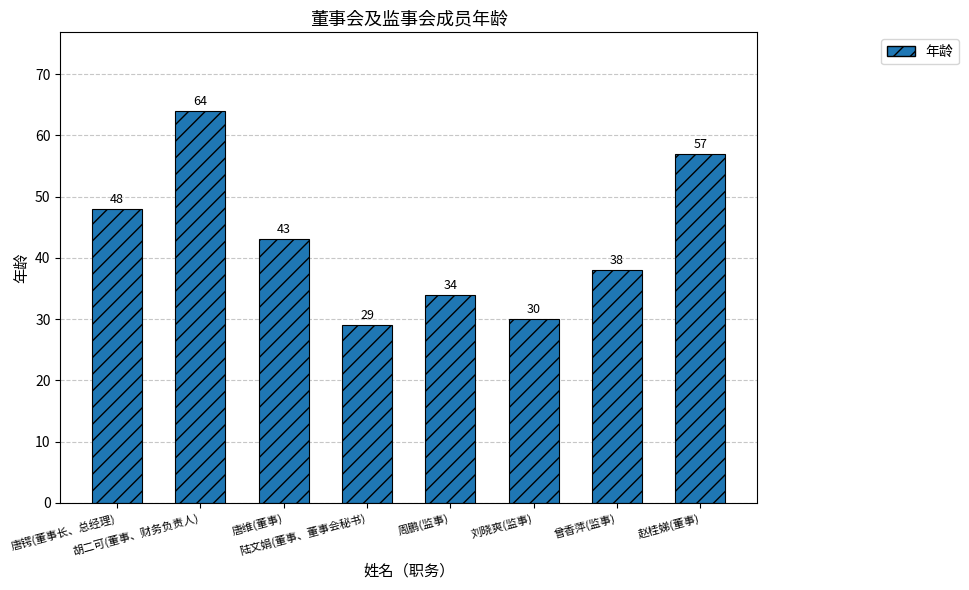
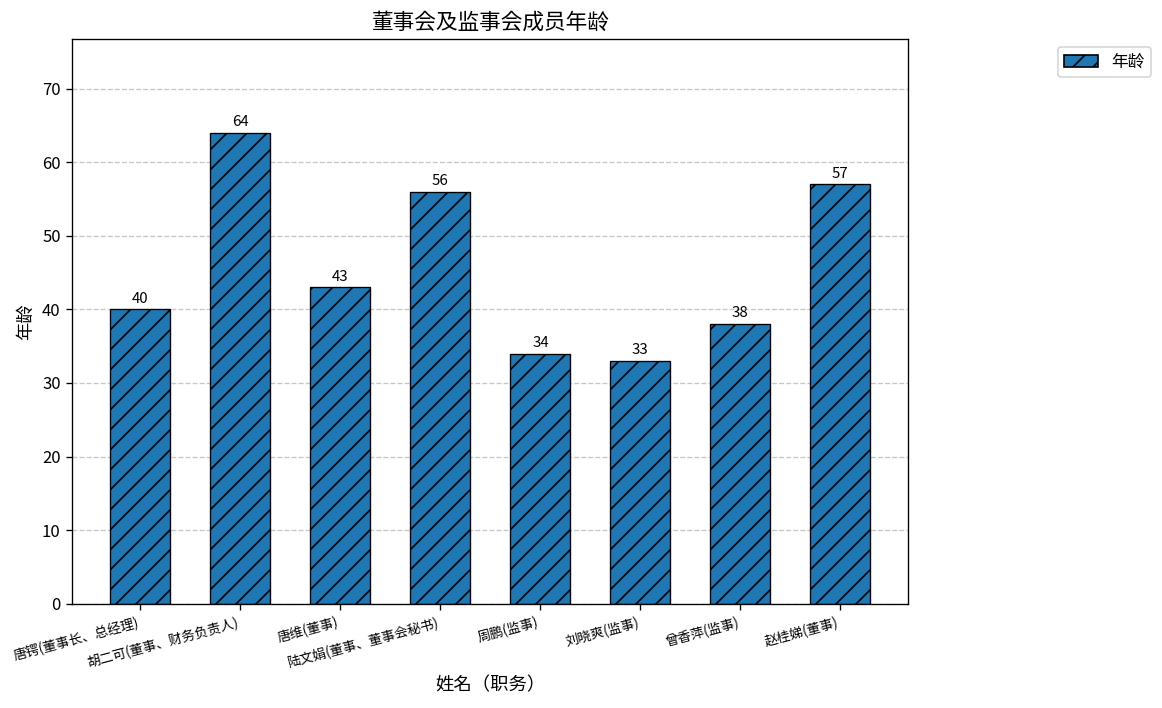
唐锷(董事长、总经理): 48 -> 40
陆文娟(董事、董事会秘书): 29 -> 56
刘晓爽(监事): 30 -> 33
